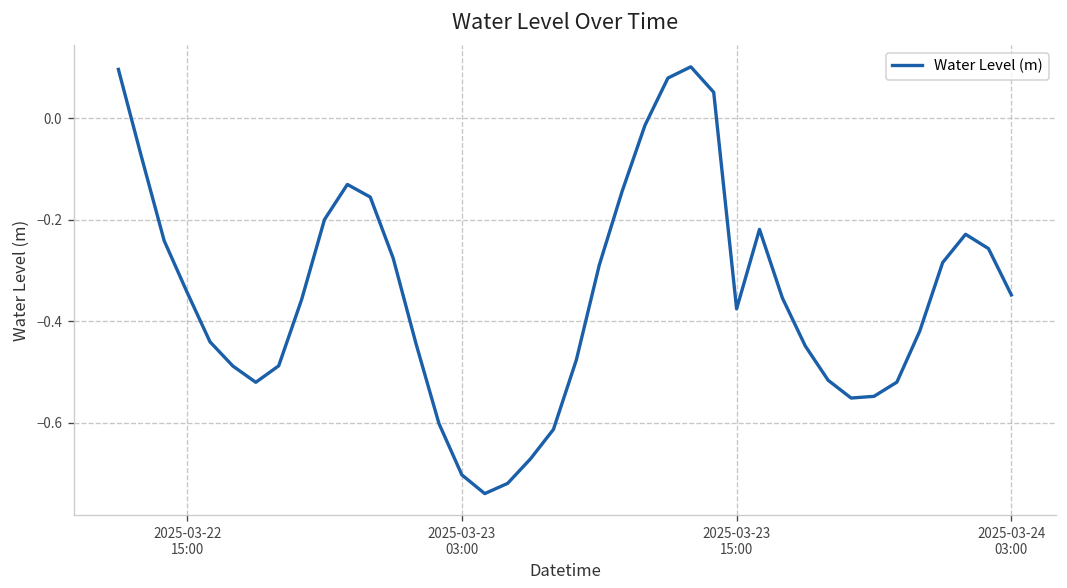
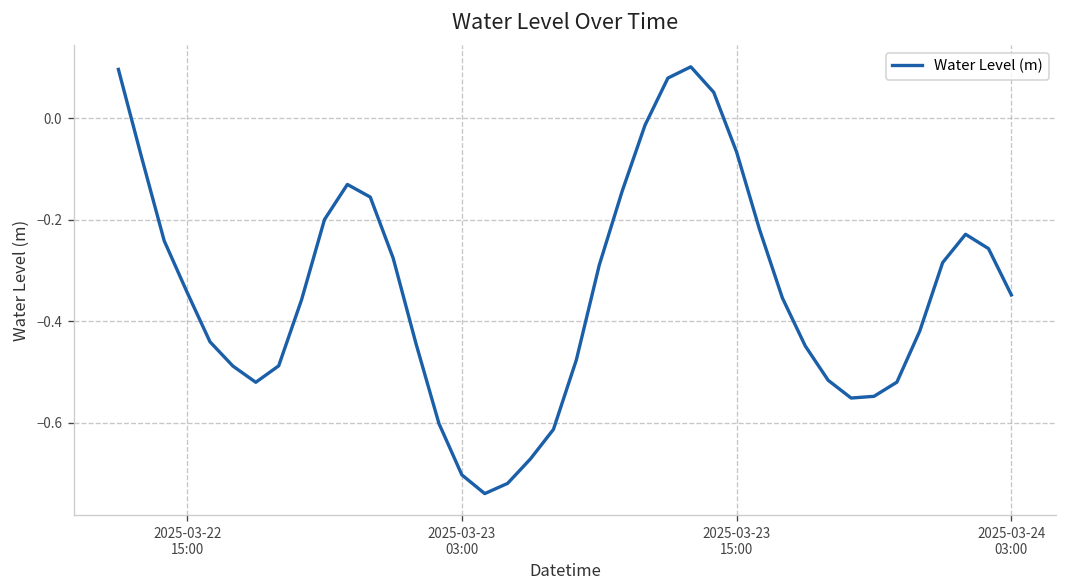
2025-03-23 15:00: -0.38 -> -0.07
